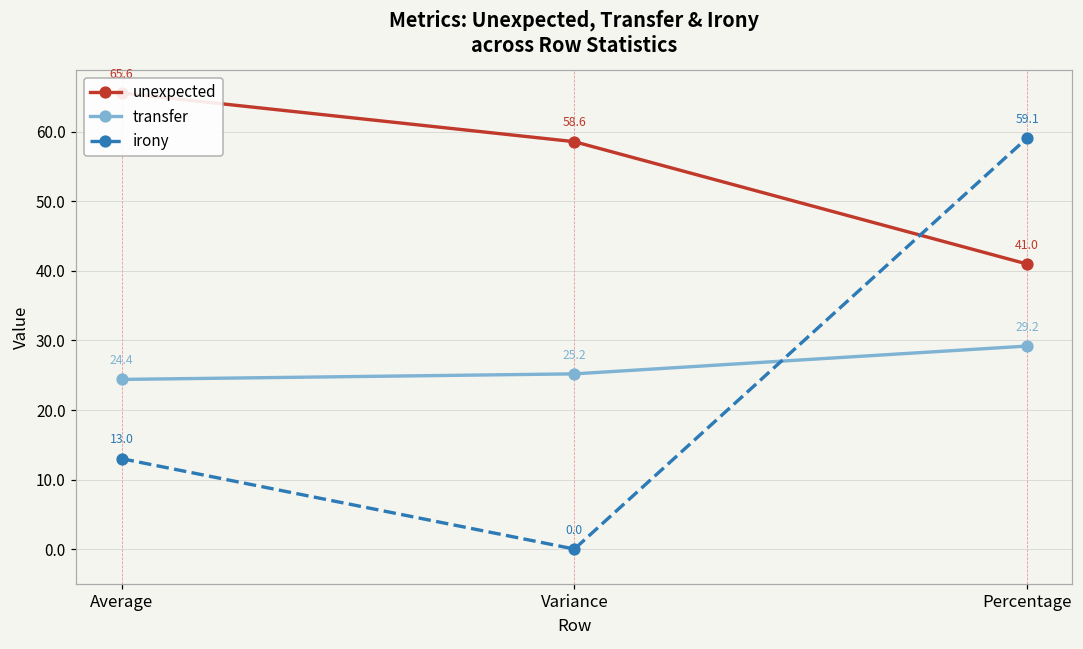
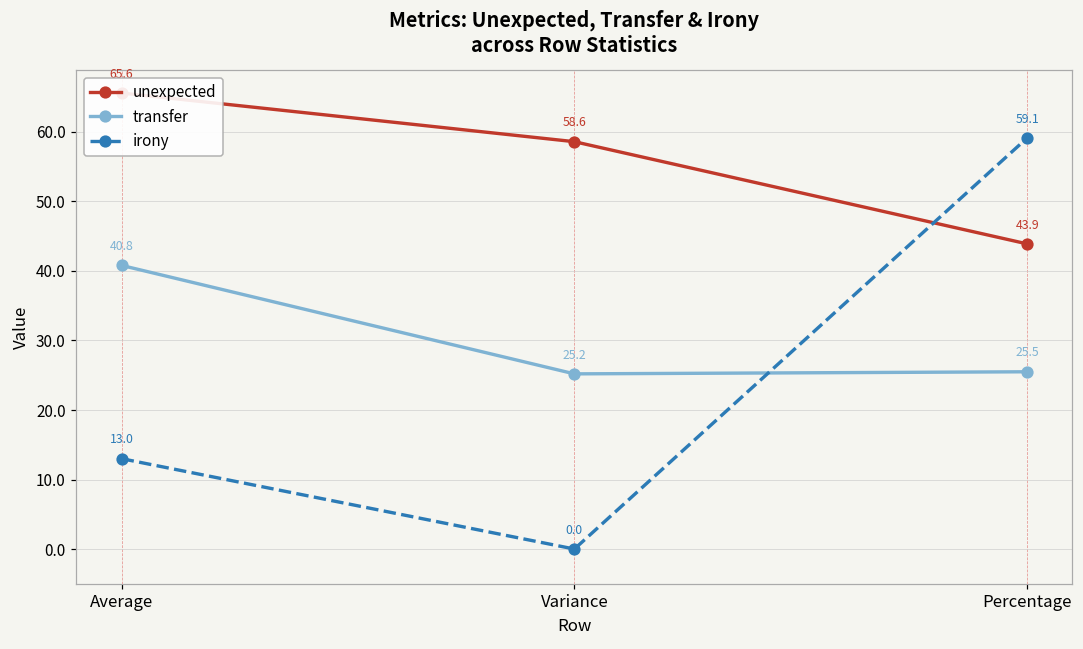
transfer, Average: 24.4 -> 40.8
unexpected, Percentage: 41.0 -> 43.9
transfer, Percentage: 29.2 -> 25.5
